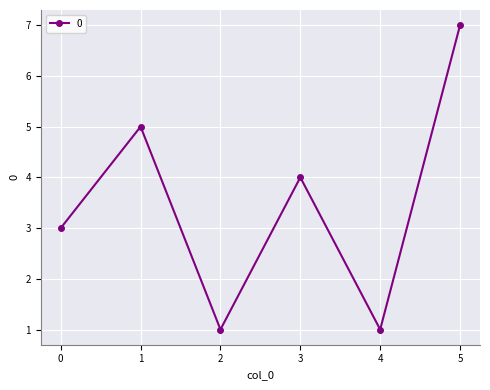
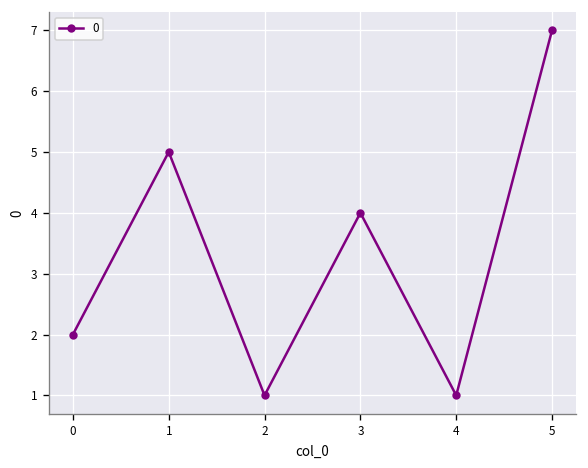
0: 3 -> 2
